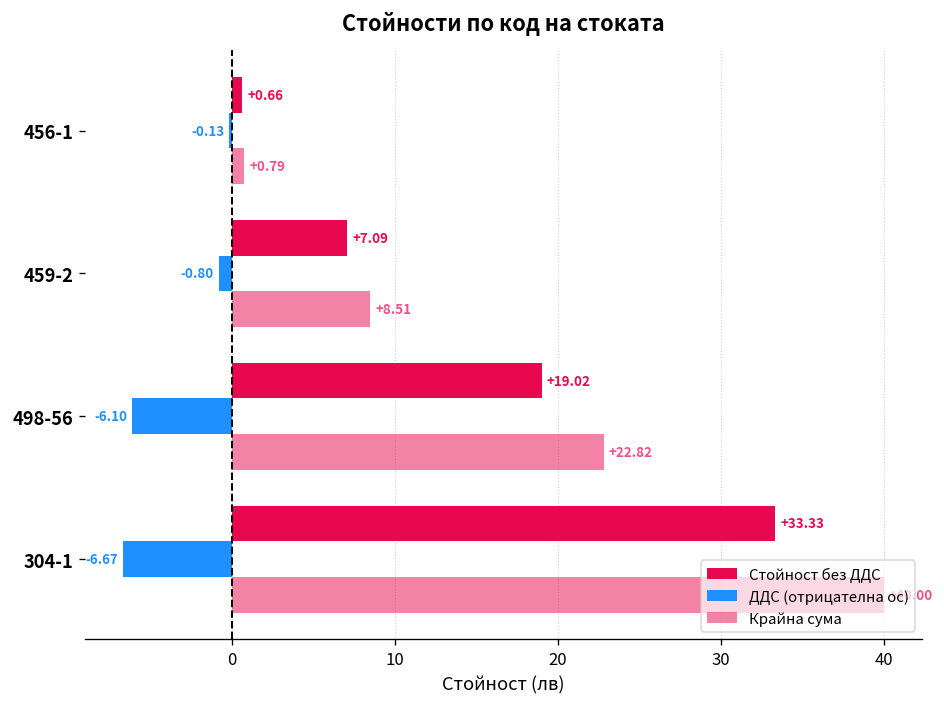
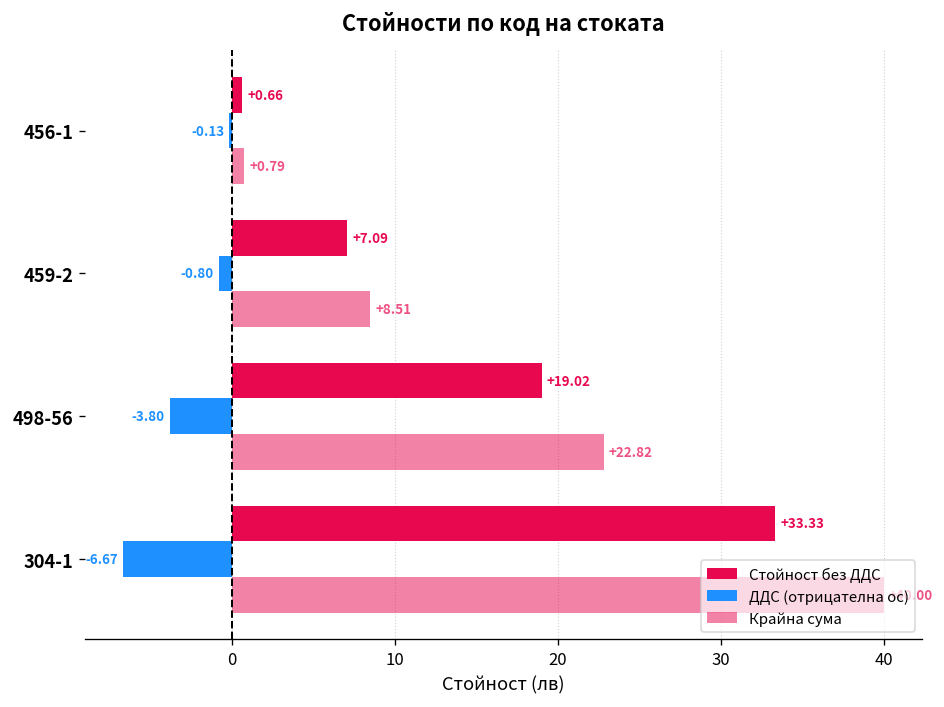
ДДС (отрицателна ос), 498-56: -6.10 -> -3.80
